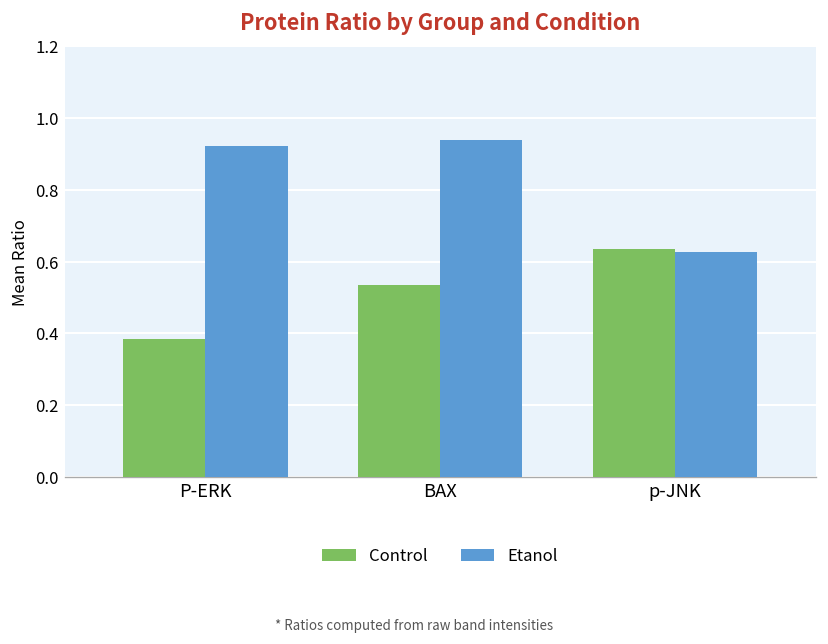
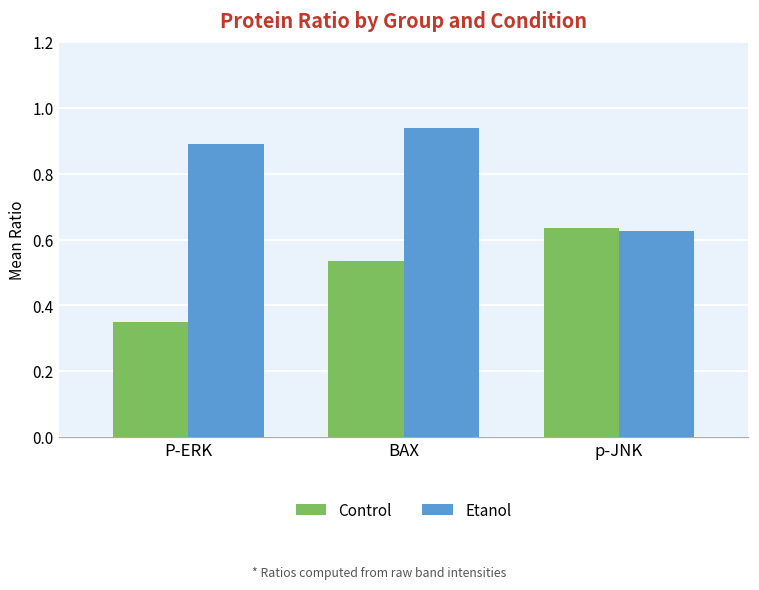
Control, P-ERK: 0.38 -> 0.35
Etanol, P-ERK: 0.92 -> 0.89
